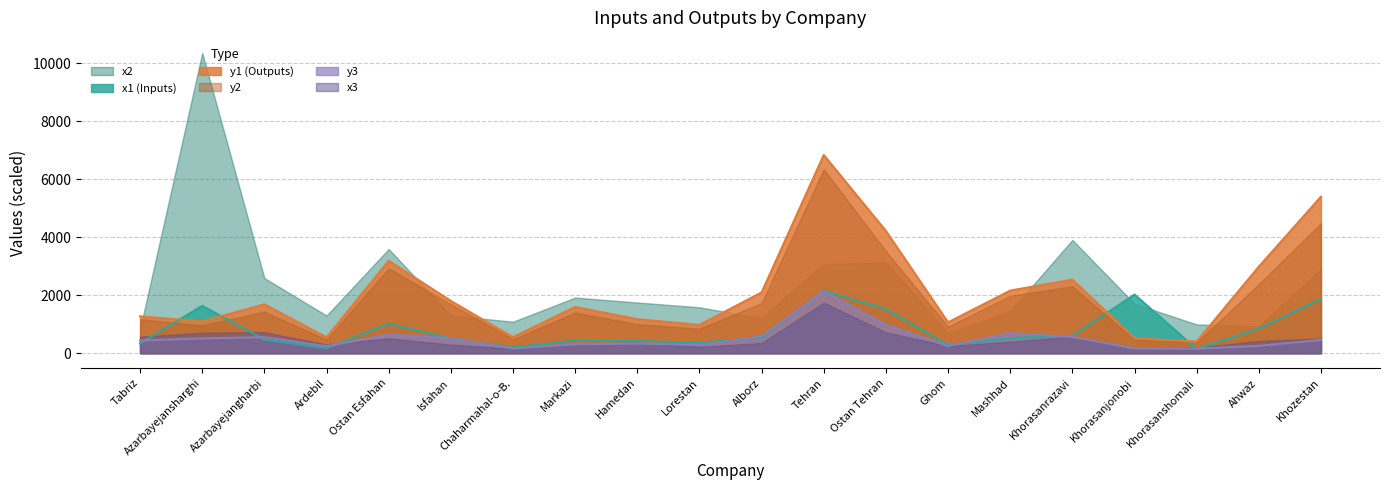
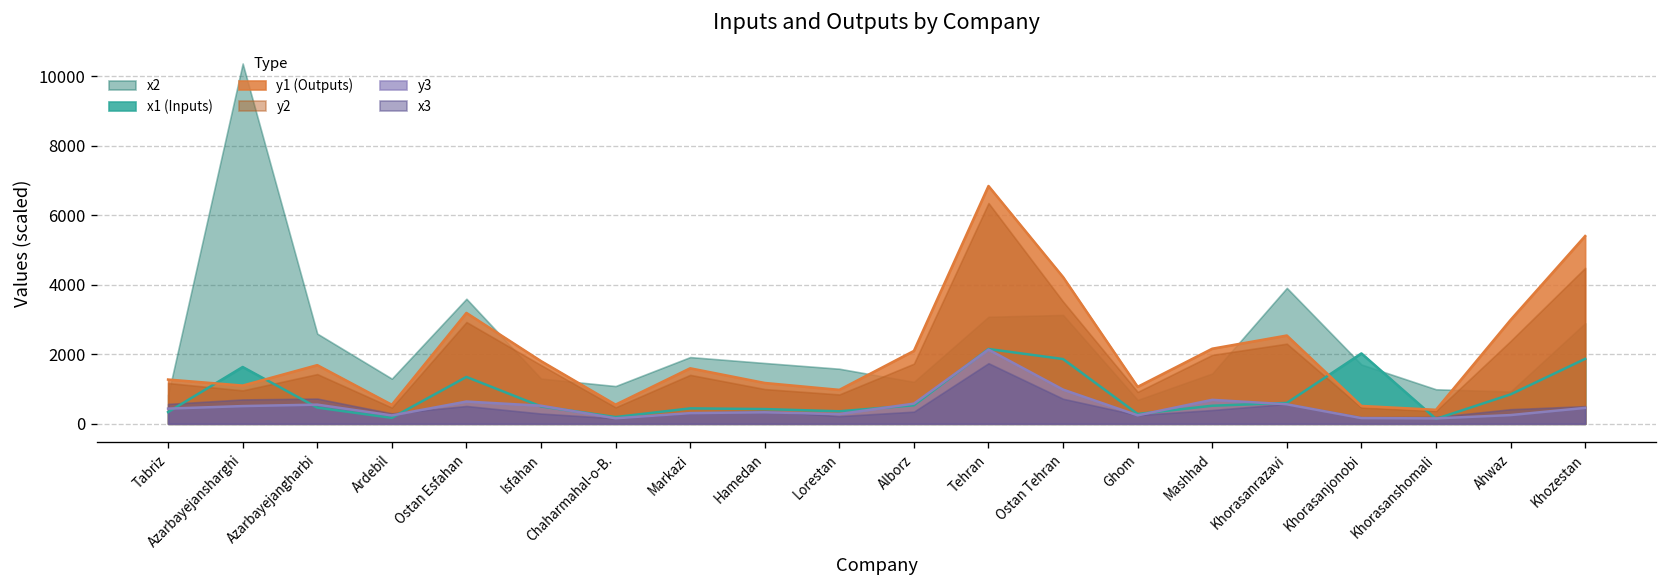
x1 (Inputs), Ostan Esfahan: 1000 -> 1300
x1 (Inputs), Ostan Tehran: 1500 -> 1900
